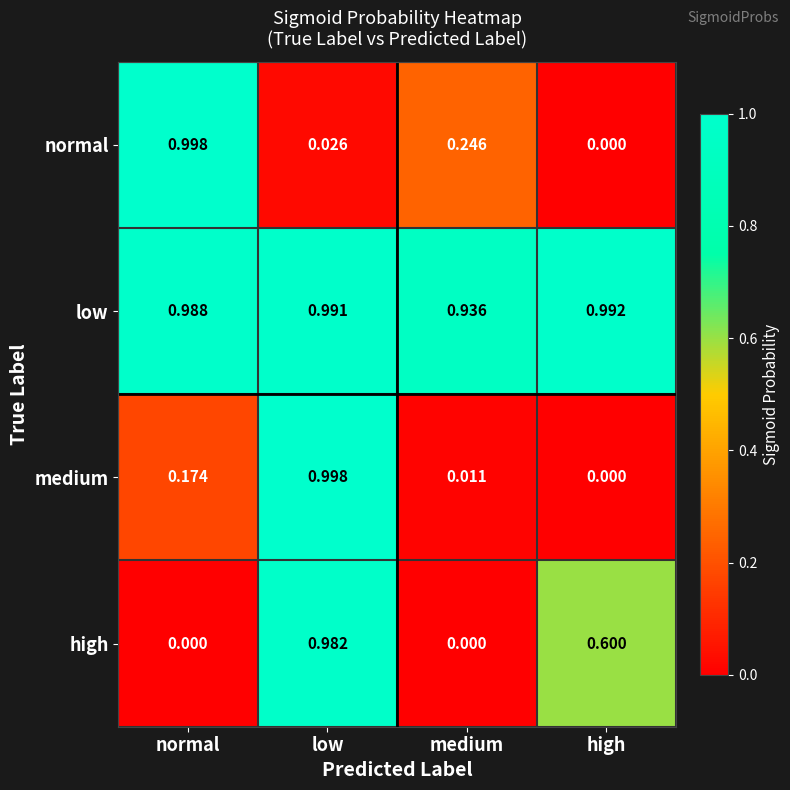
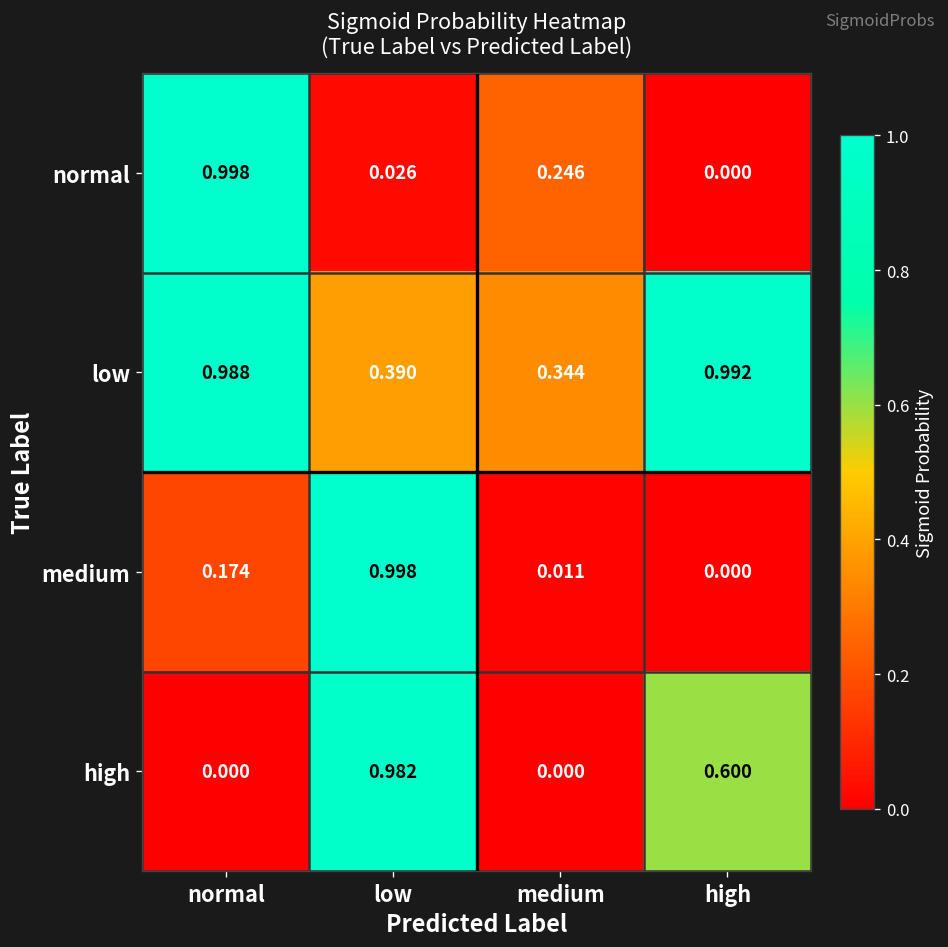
low, low: 0.991 -> 0.390
low, medium: 0.936 -> 0.344
